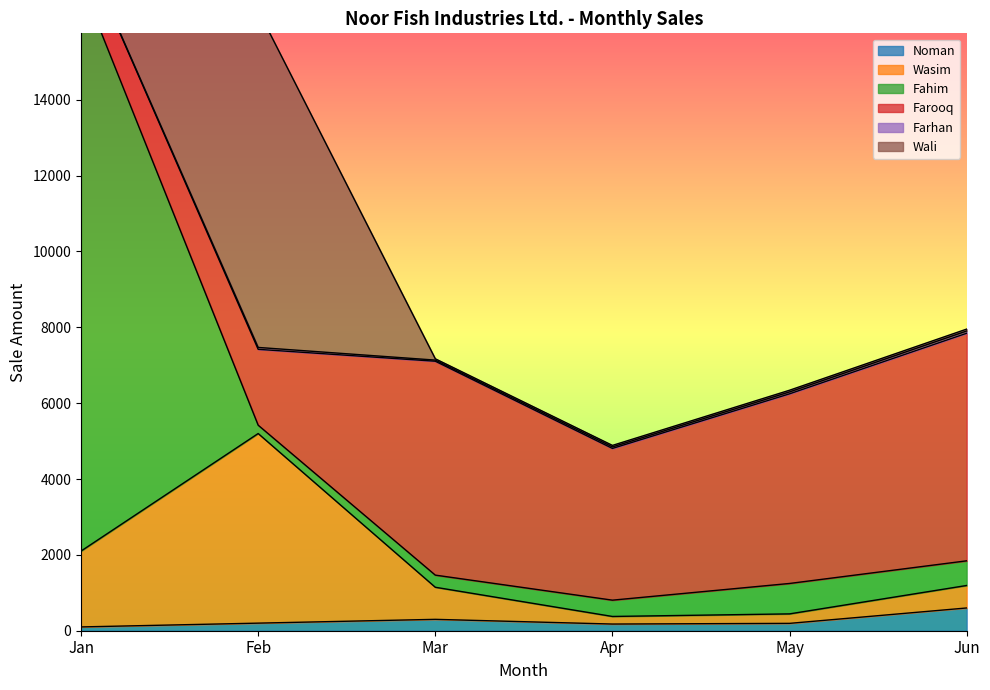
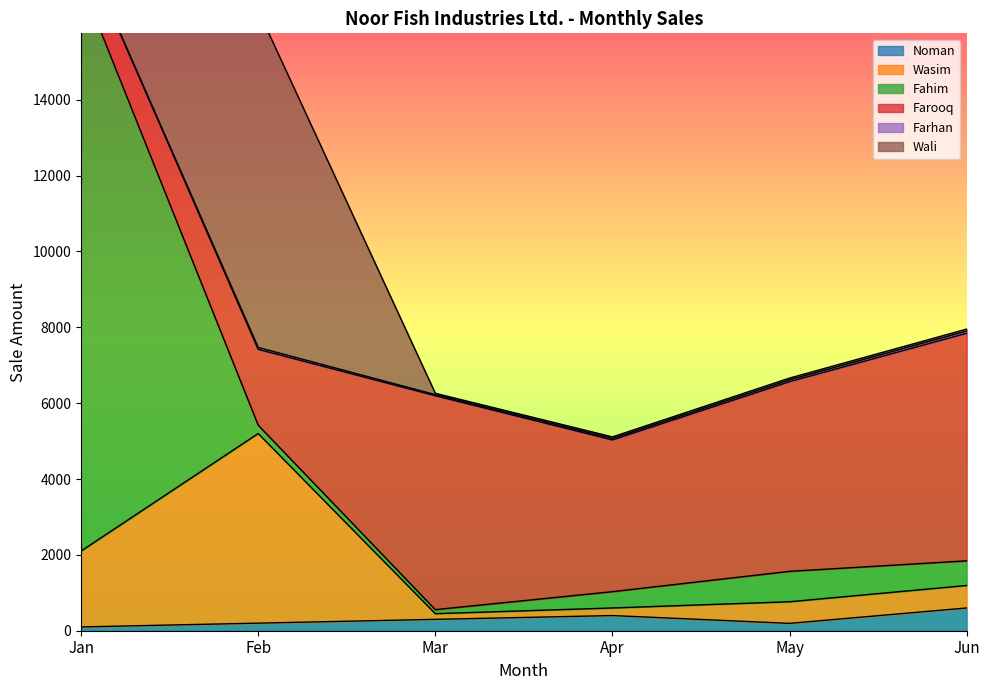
Wasim, Mar: 800 -> 200
Fahim, Mar: 300 -> 100
Noman, Apr: 200 -> 400
Wasim, May: 300 -> 600
